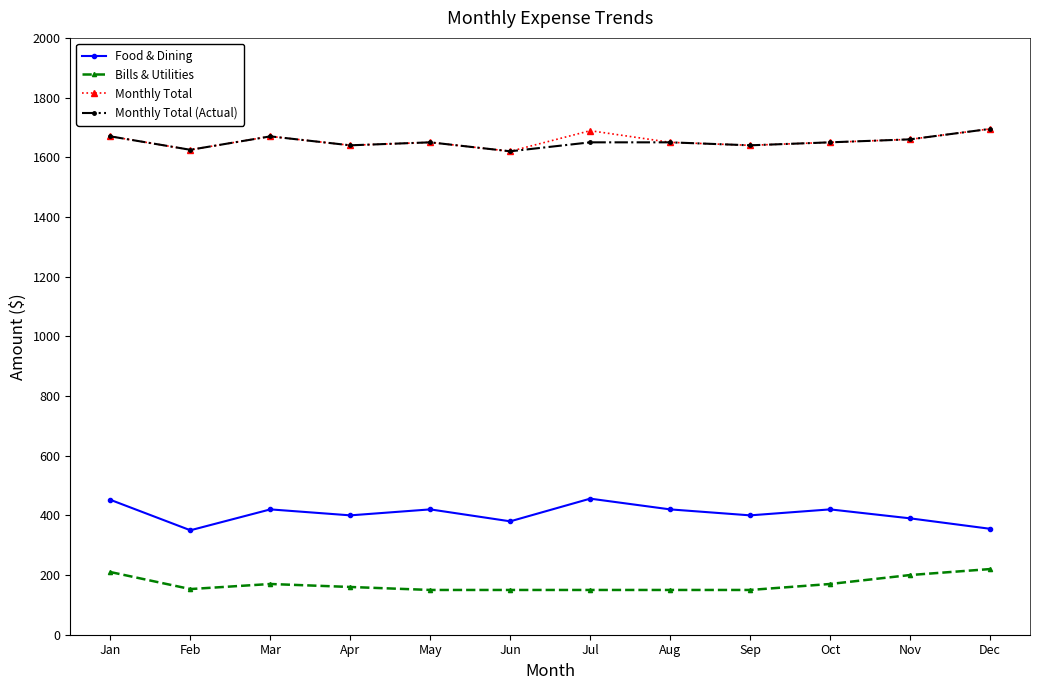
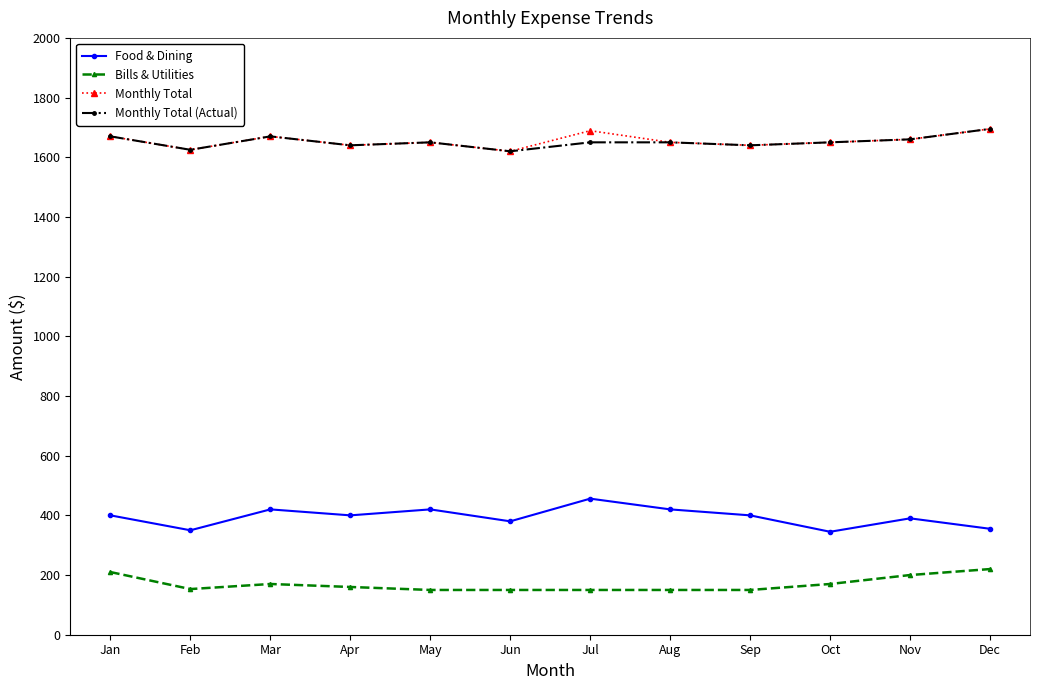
Food & Dining, Jan: 450 -> 400
Food & Dining, Oct: 420 -> 350
